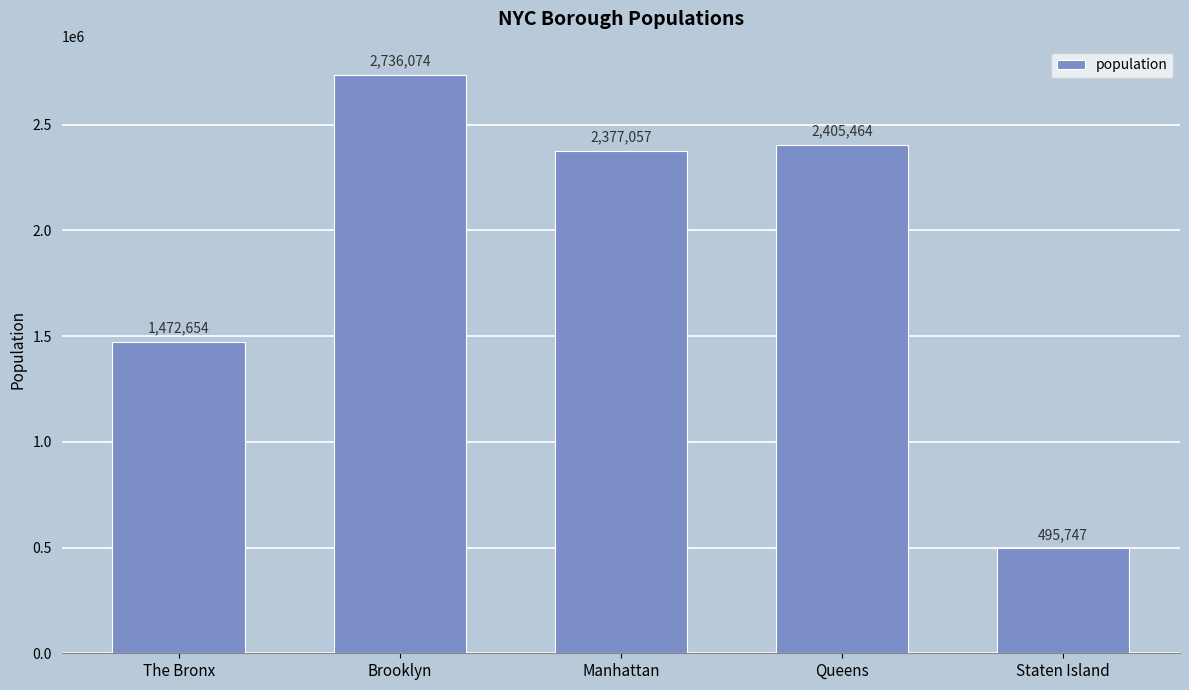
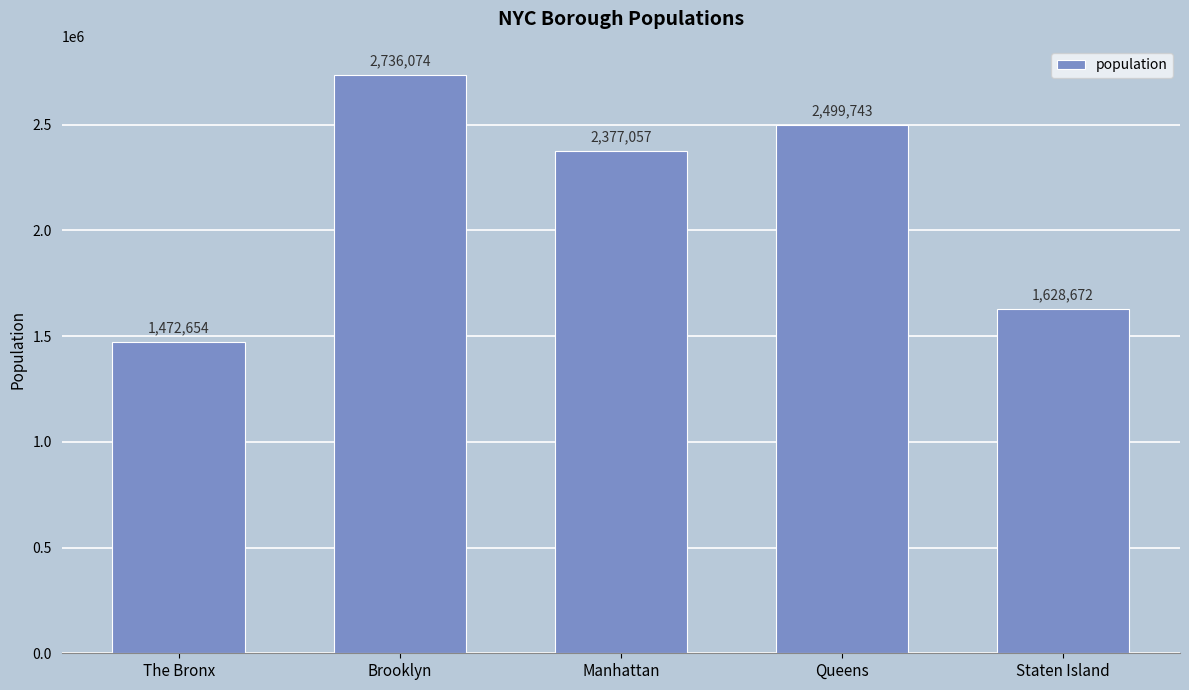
Queens: 2,405,464 -> 2,499,743
Staten Island: 495,747 -> 1,628,672
